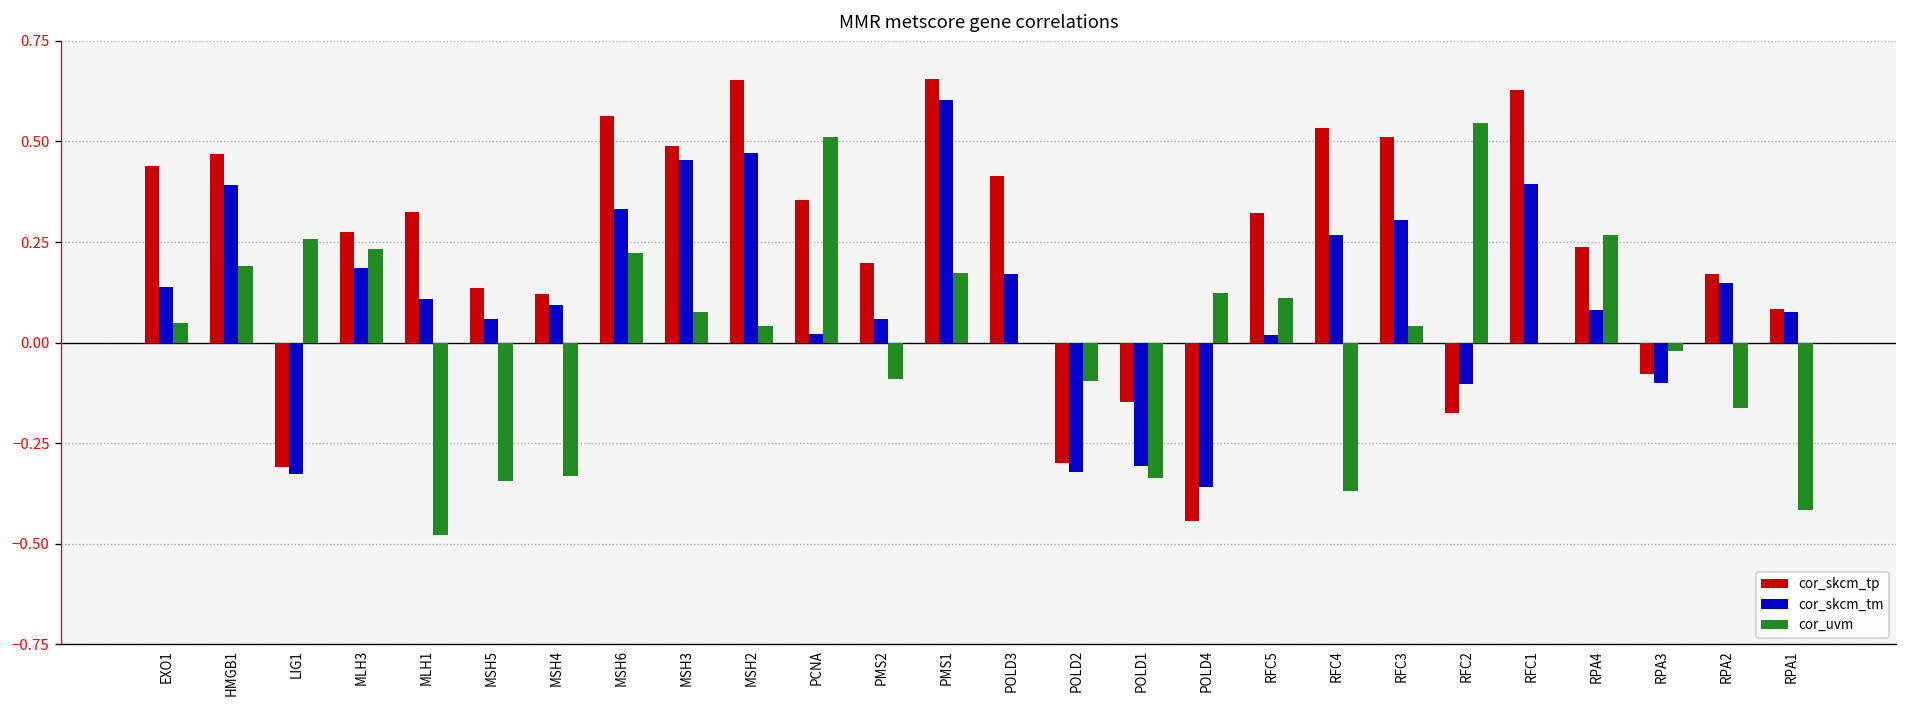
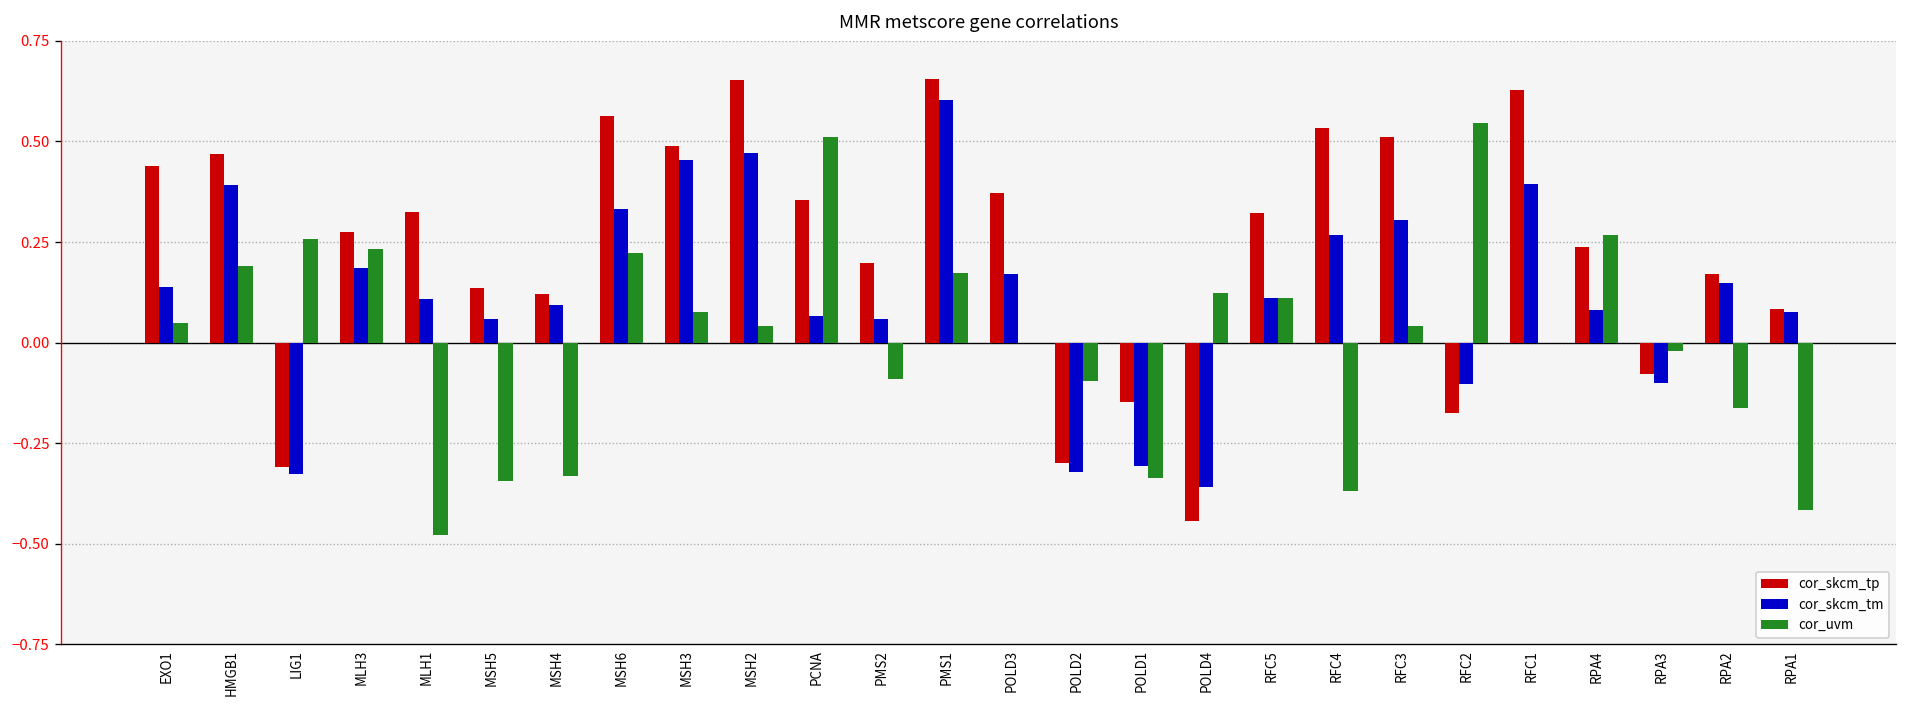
cor_skcm_tm, PCNA: 0.02 -> 0.07
cor_skcm_tp, POLD3: 0.41 -> 0.37
cor_skcm_tm, RFC5: 0.02 -> 0.11
